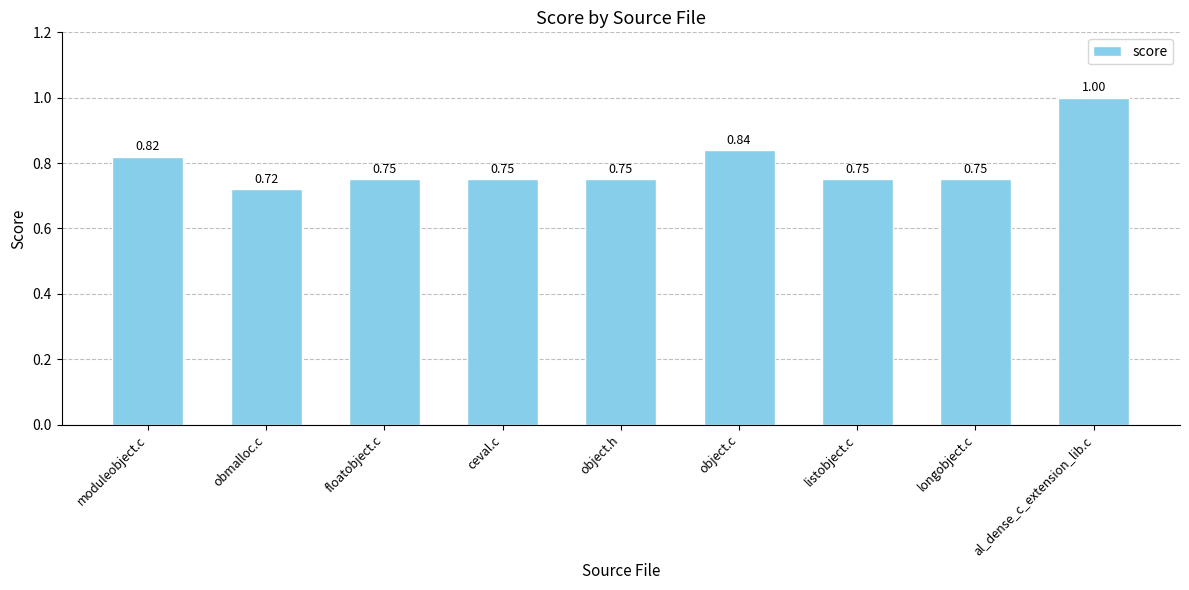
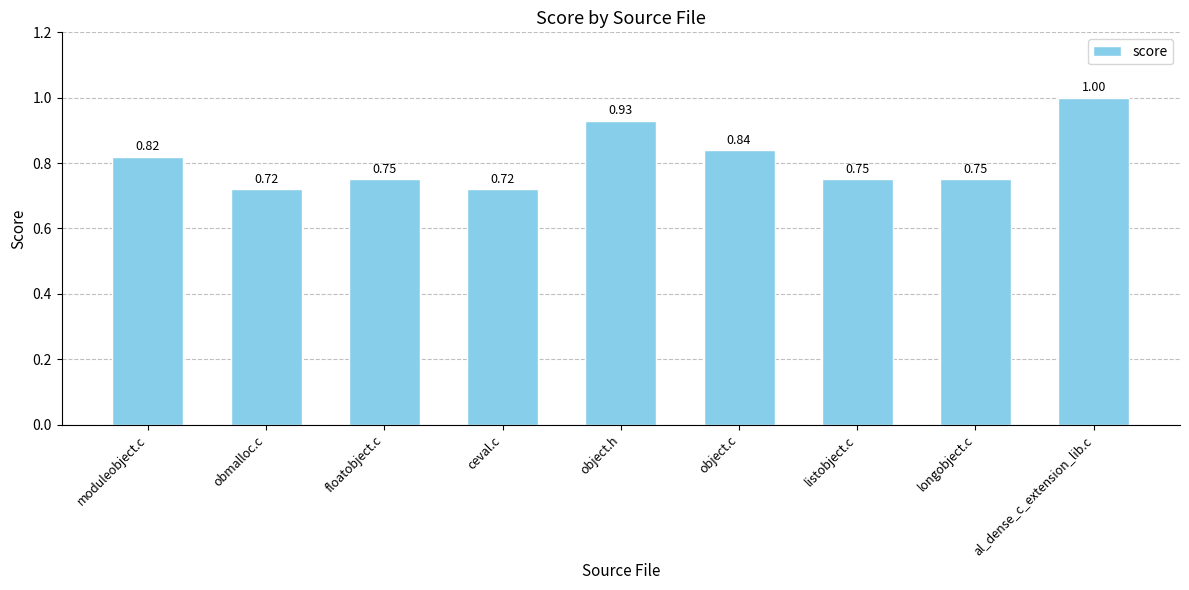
ceval.c: 0.75 -> 0.72
object.h: 0.75 -> 0.93
